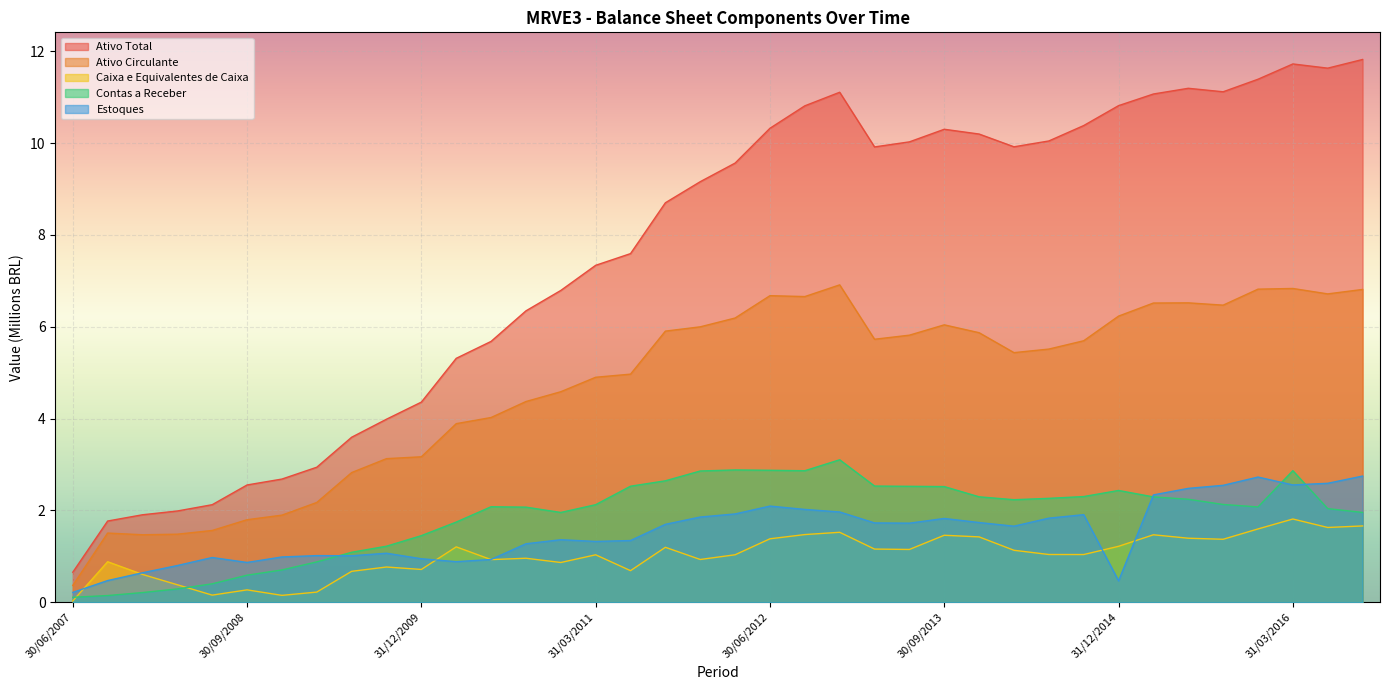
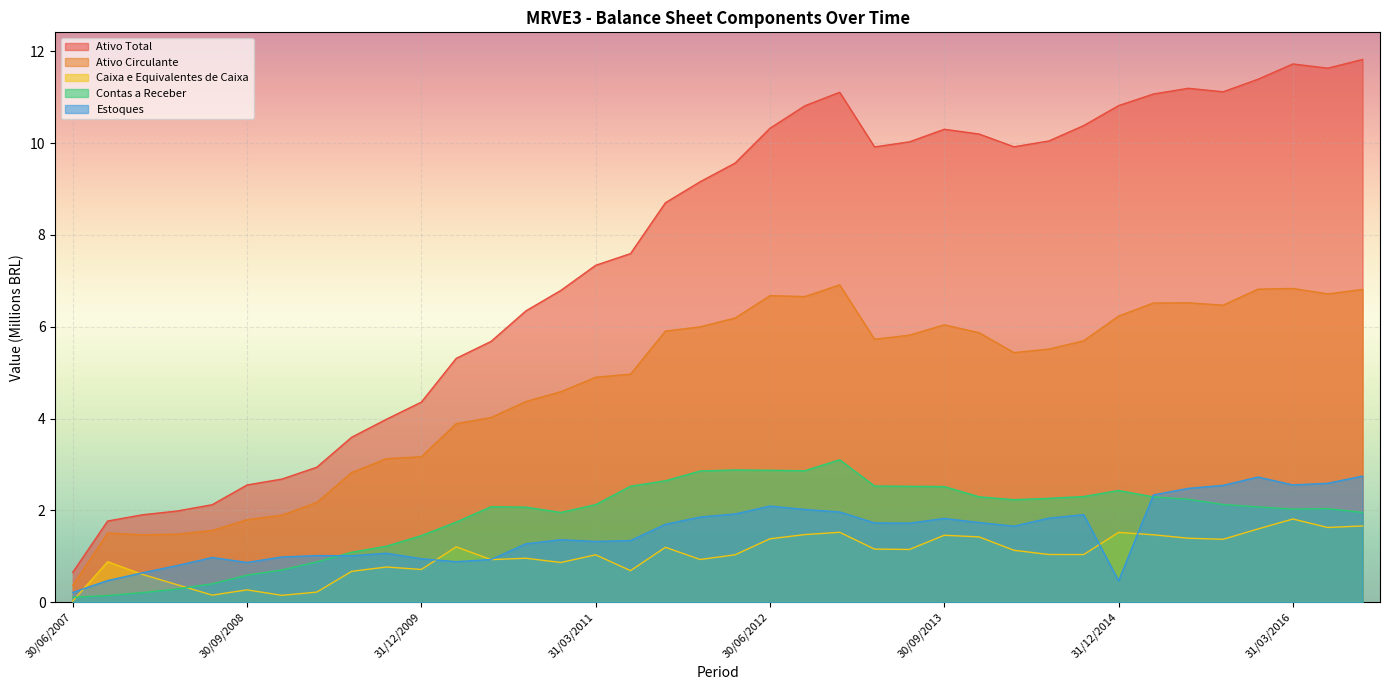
Caixa e Equivalentes de Caixa, 31/12/2014: 1.2 -> 1.5
Contas a Receber, 31/03/2016: 2.9 -> 2.0
